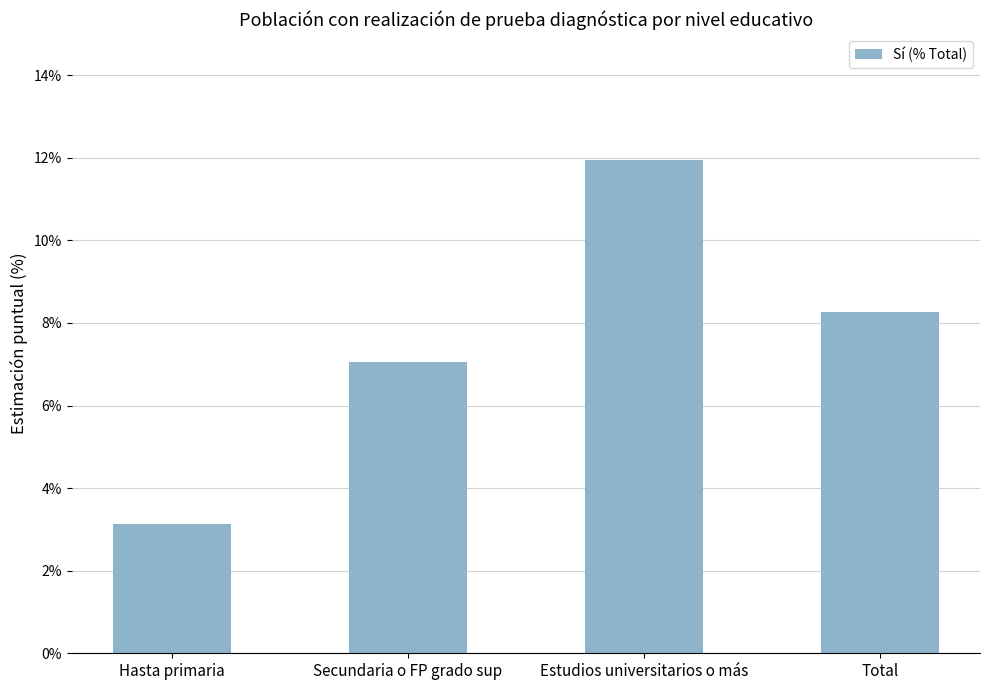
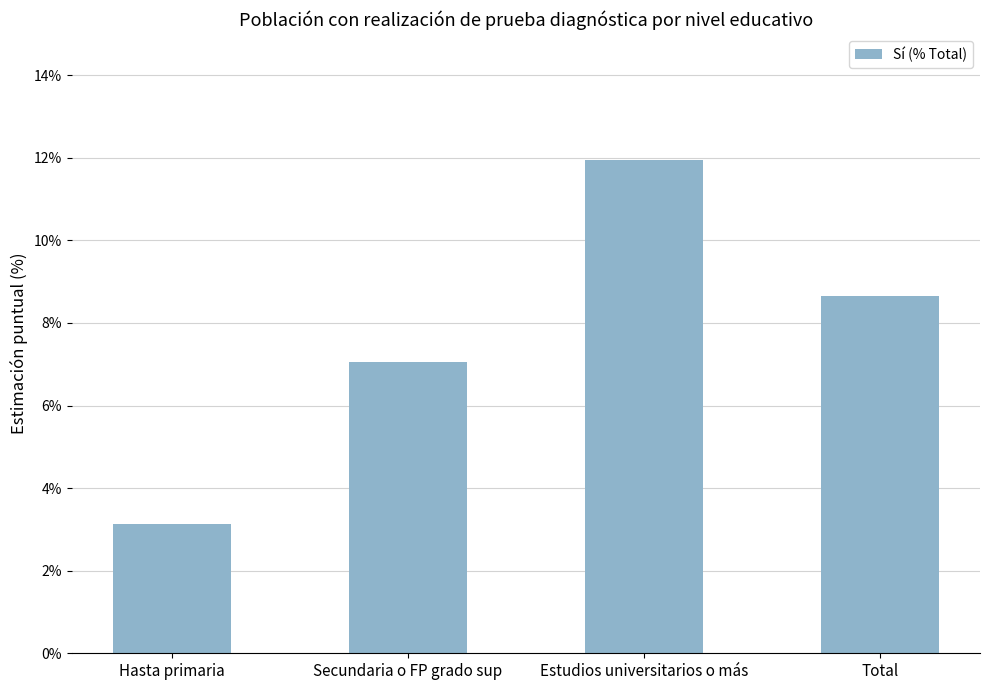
Total: 8.3% -> 8.6%
